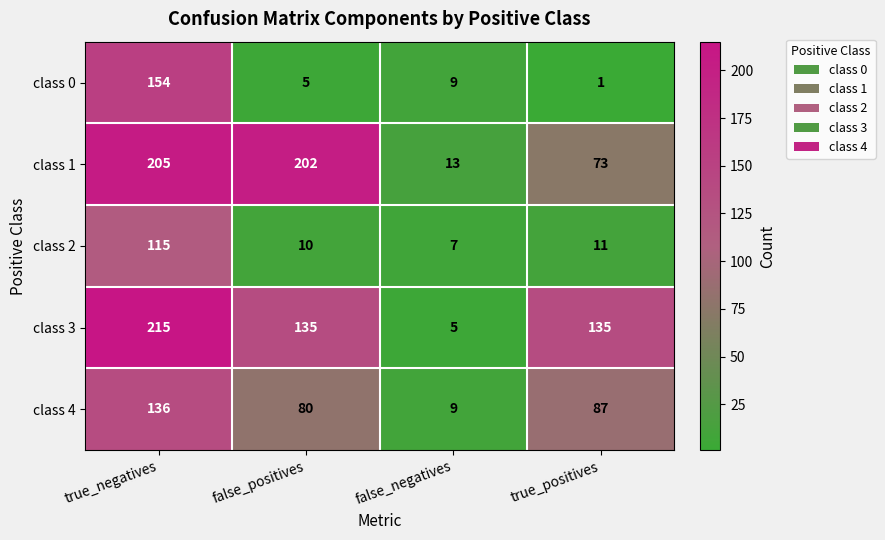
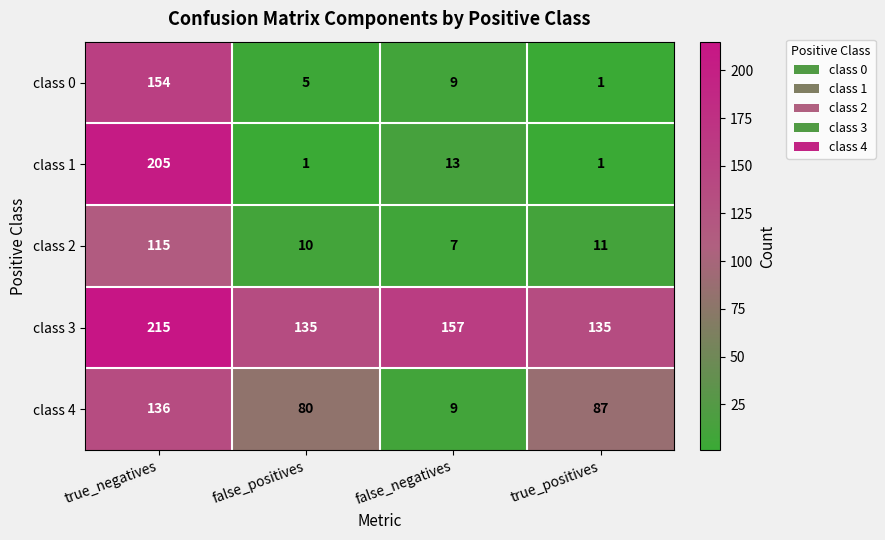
class 1, false_positives: 202 -> 1
class 1, true_positives: 73 -> 1
class 3, false_negatives: 5 -> 157
